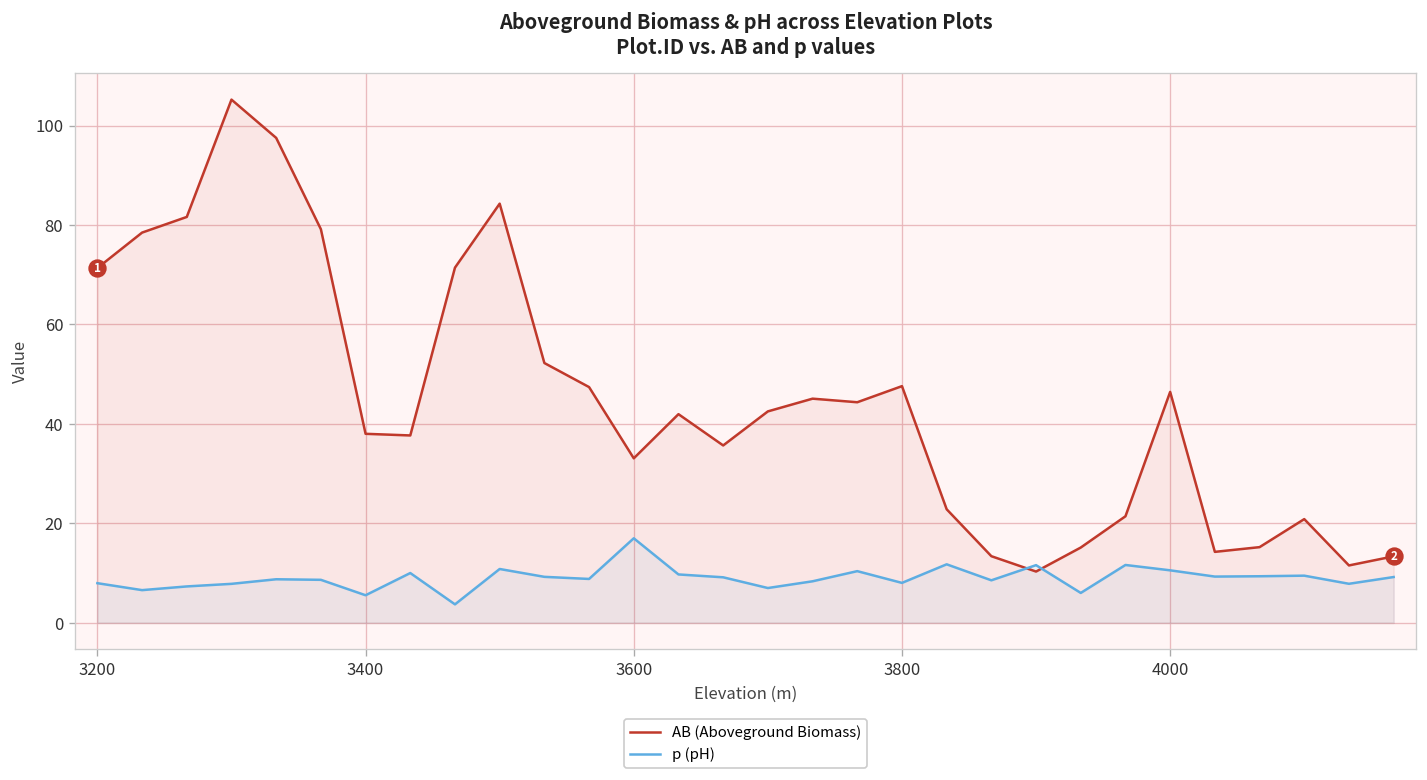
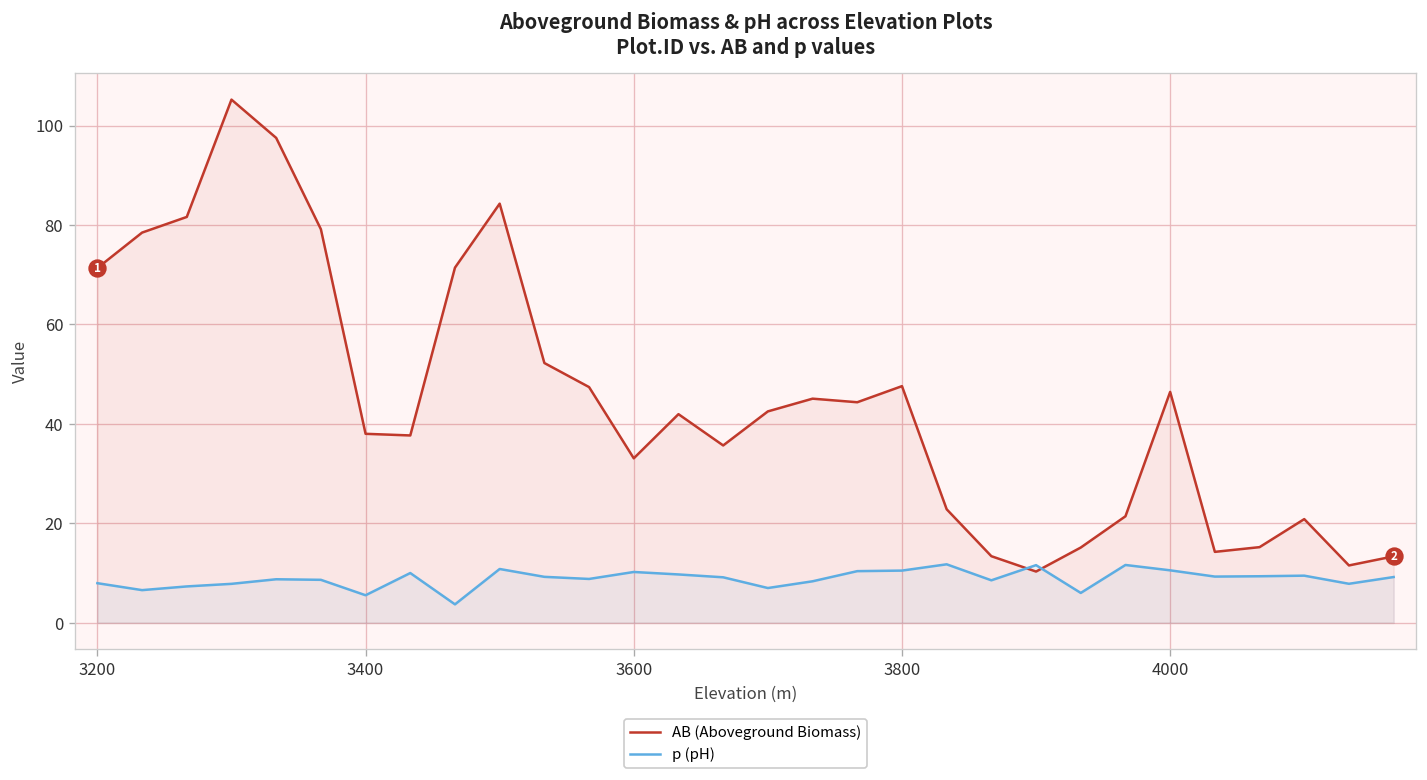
p (pH), 3600: 17 -> 10
p (pH), 3800: 8 -> 10
